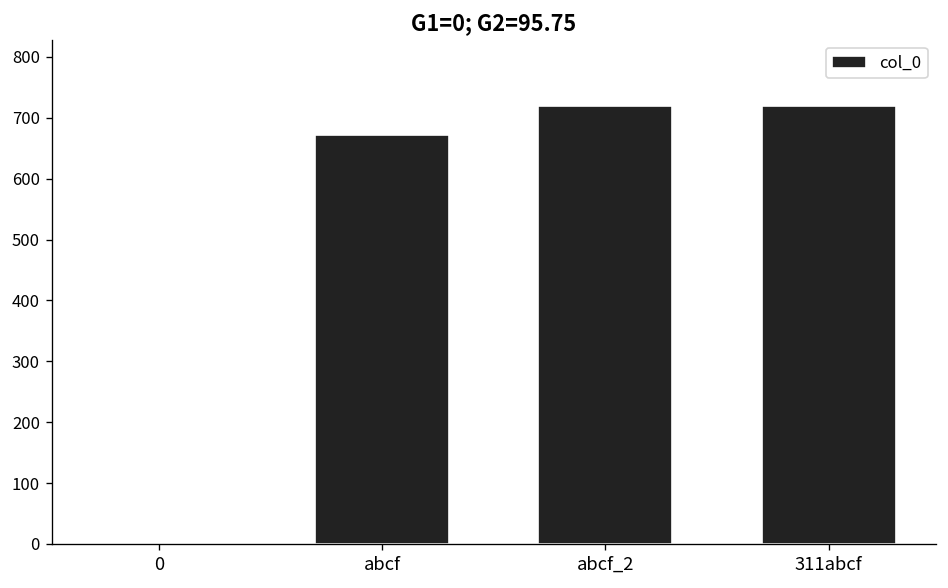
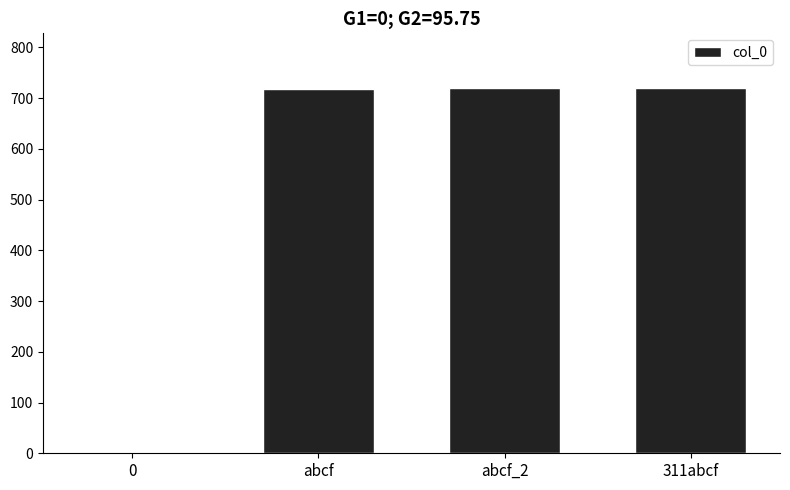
abcf: 670 -> 720
